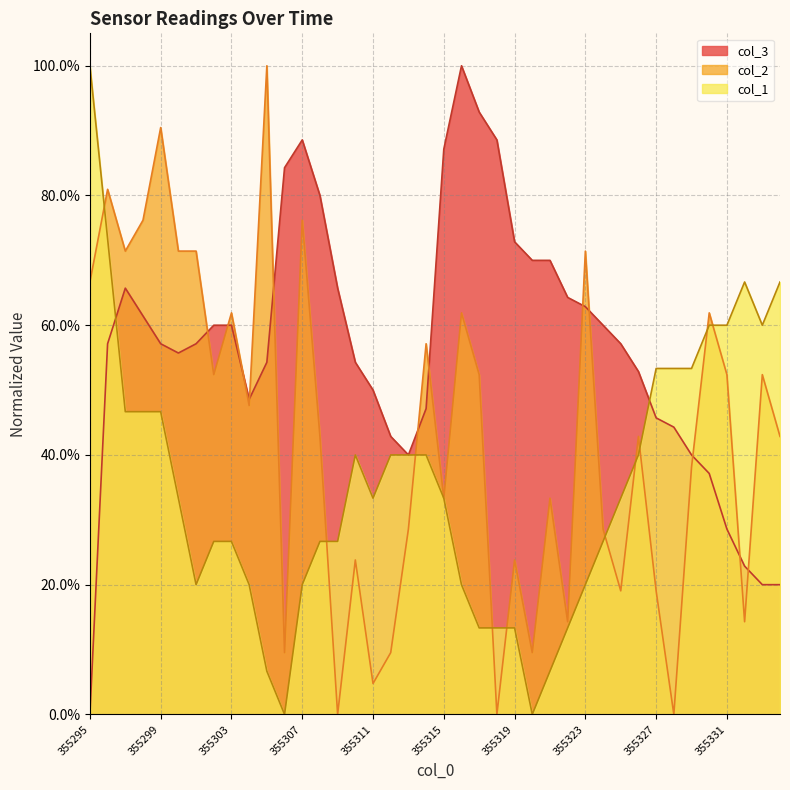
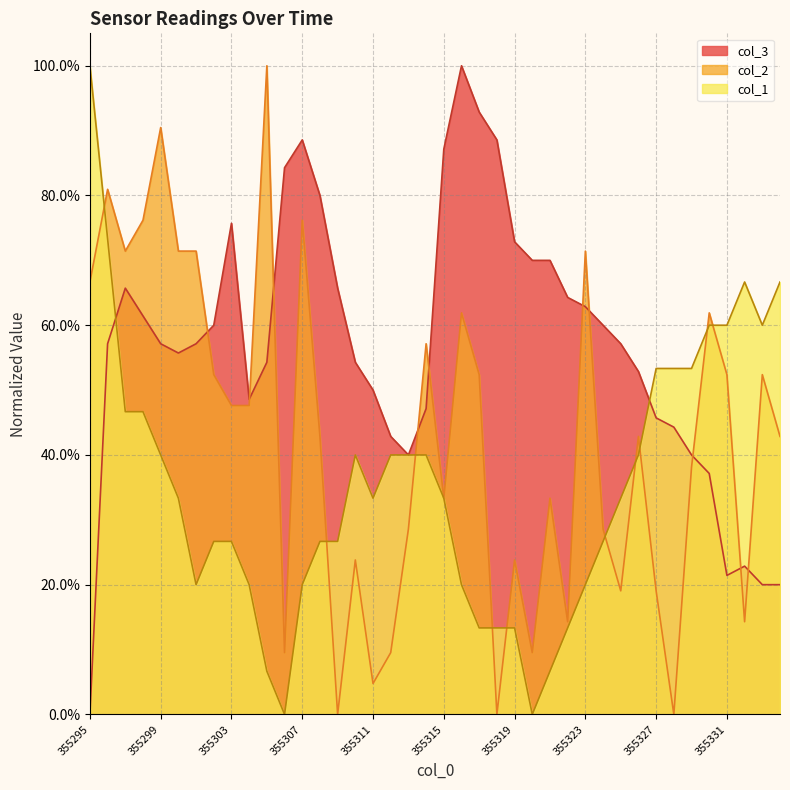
col_1, 355299: 47% -> 40%
col_3, 355303: 60% -> 76%
col_2, 355303: 62% -> 48%
col_3, 355331: 29% -> 21%
